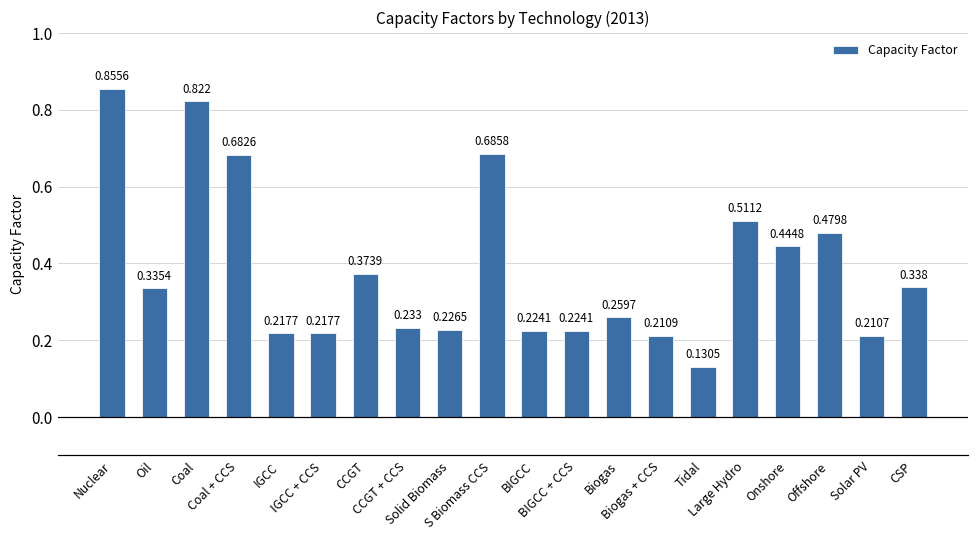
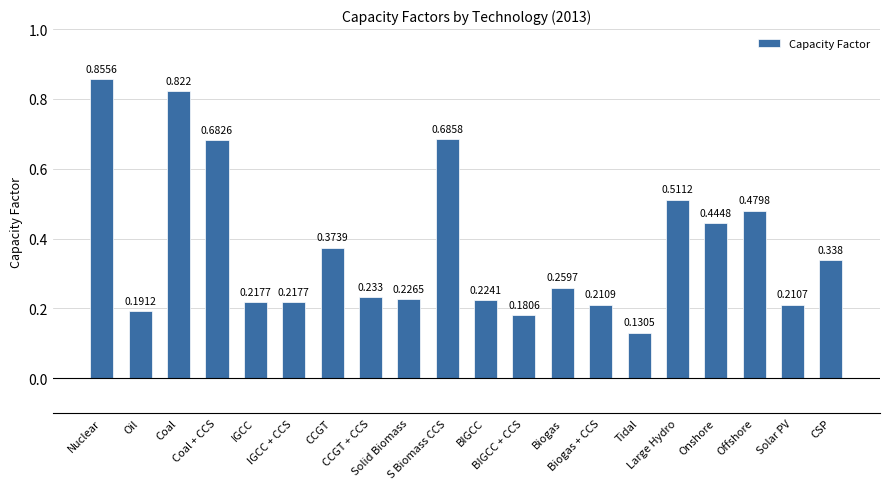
Oil: 0.3354 -> 0.1912
BIGCC + CCS: 0.2241 -> 0.1806
